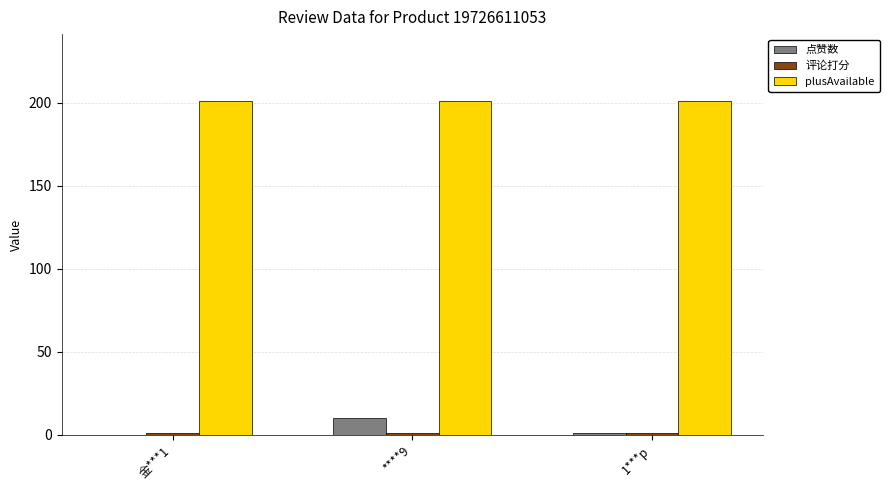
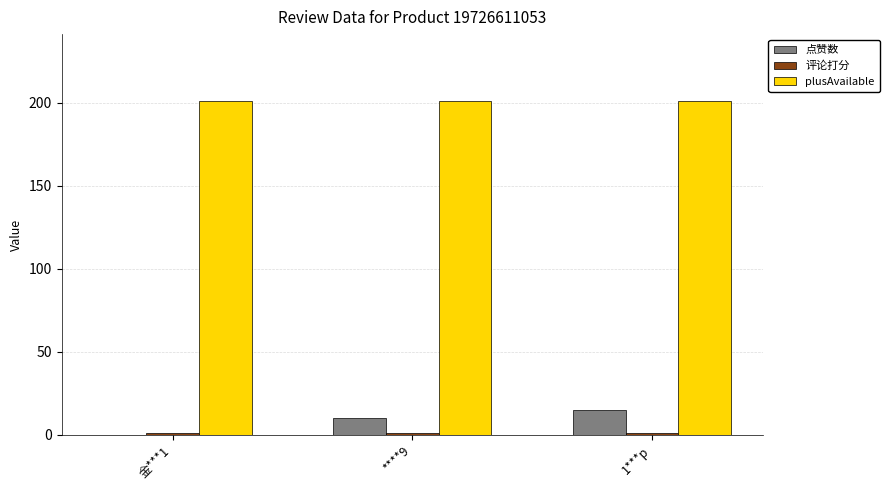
点赞数, 1***p: 1 -> 15
